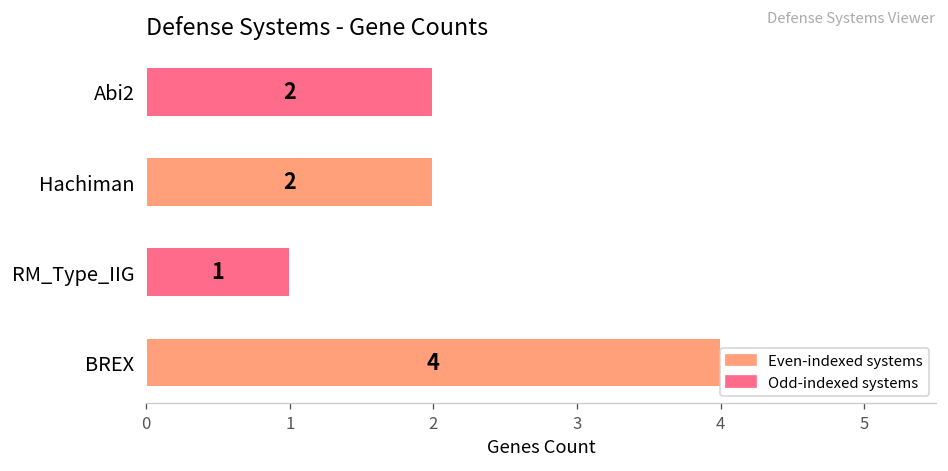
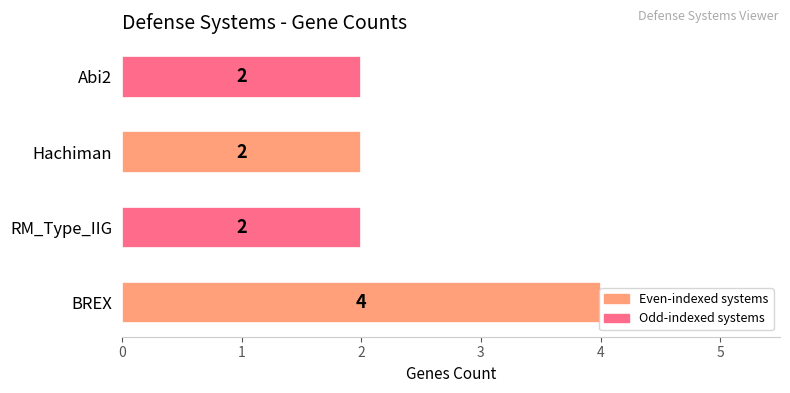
RM_Type_IIG: 1 -> 2
